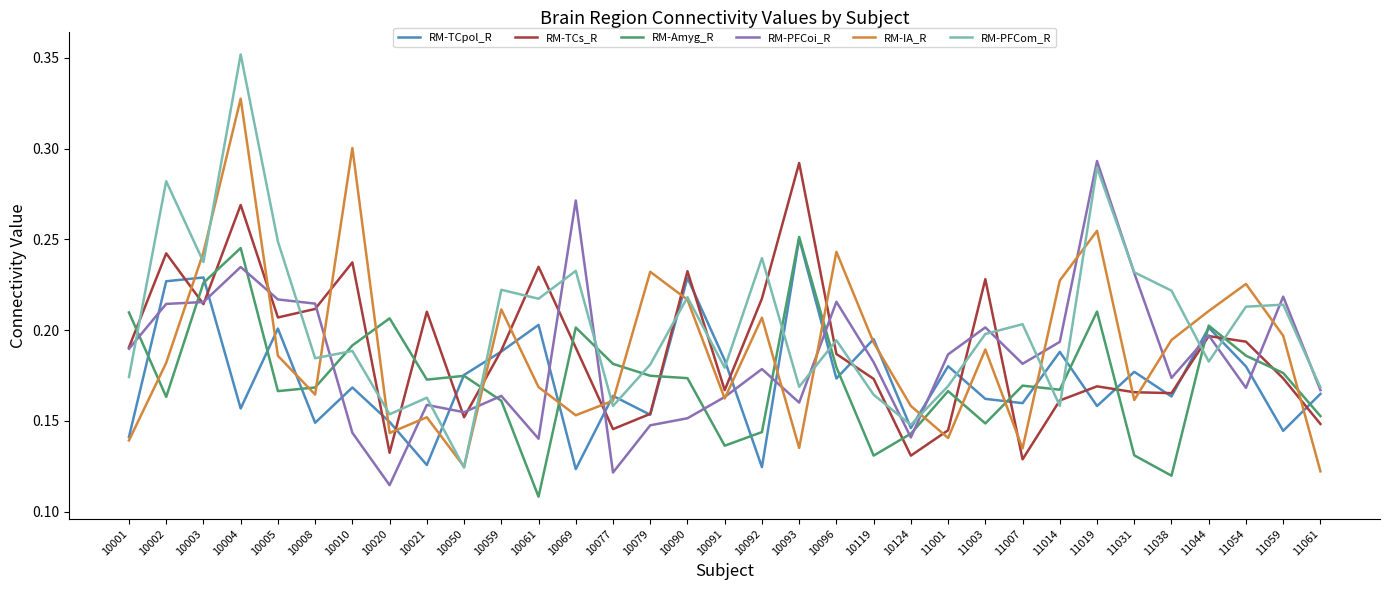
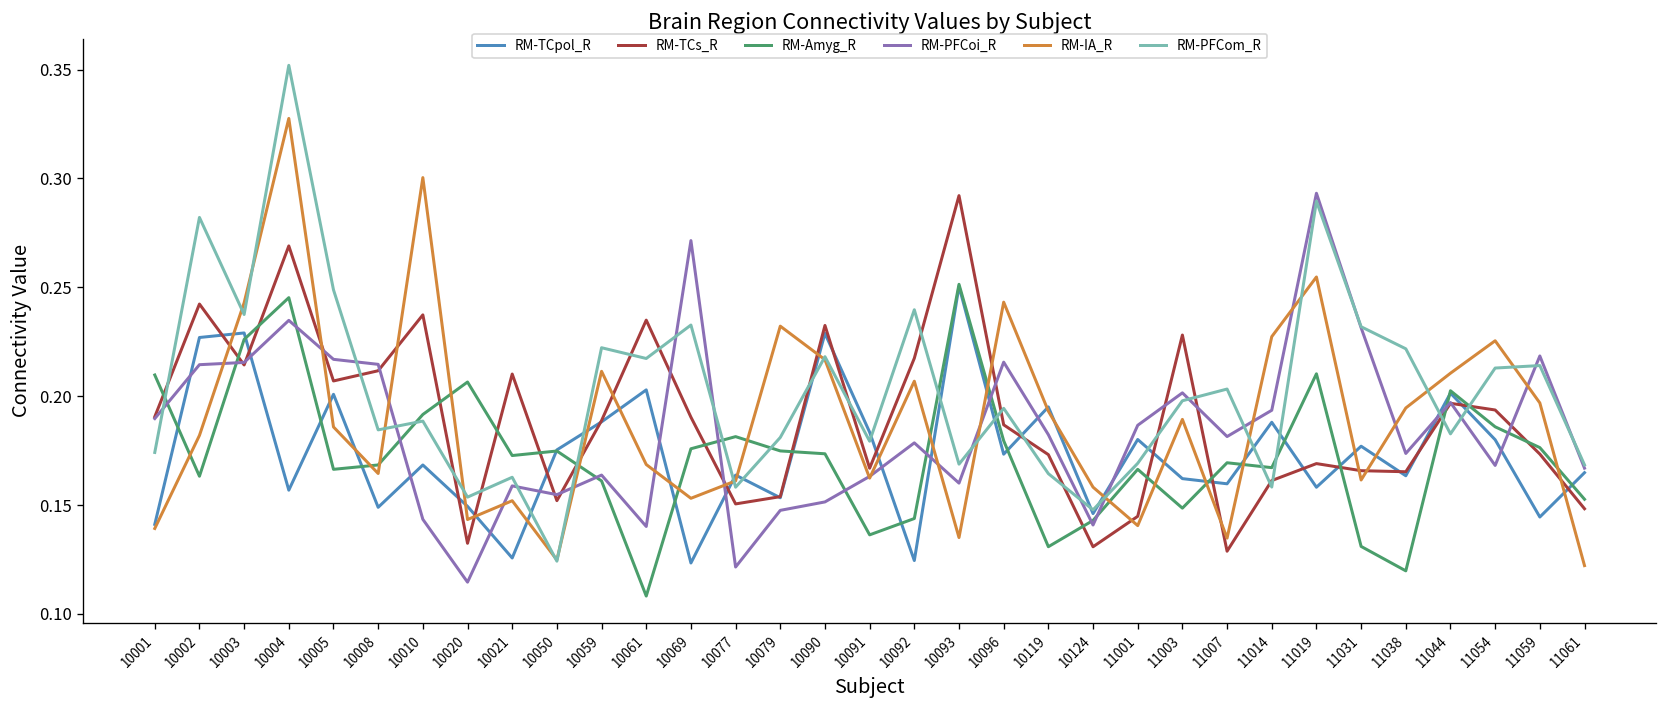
RM-Amyg_R, 10069: 0.201 -> 0.176
RM-TCs_R, 10077: 0.145 -> 0.151
